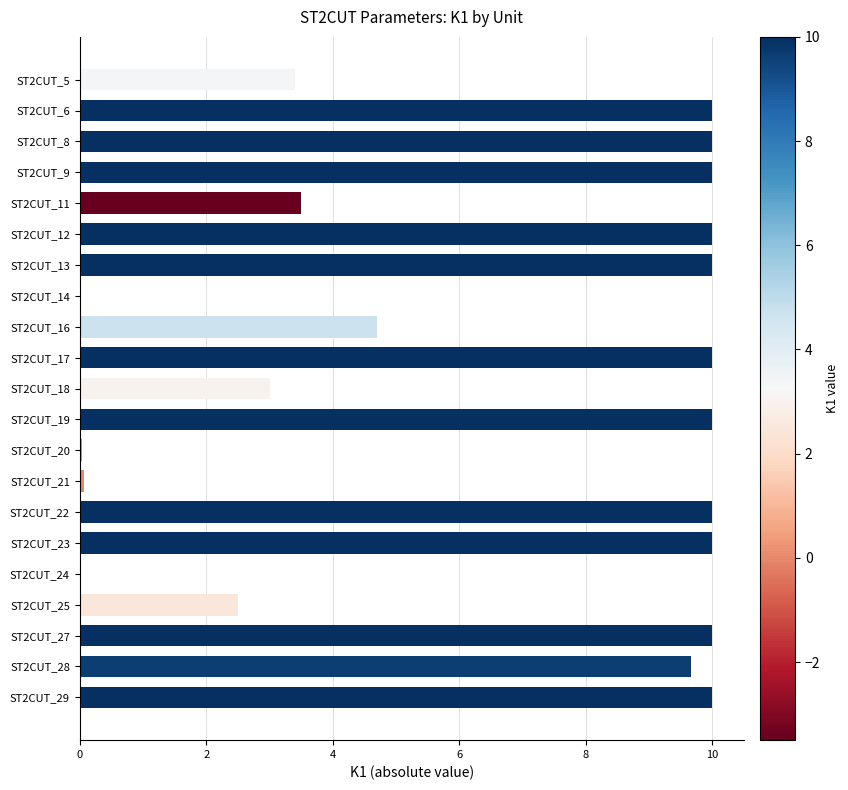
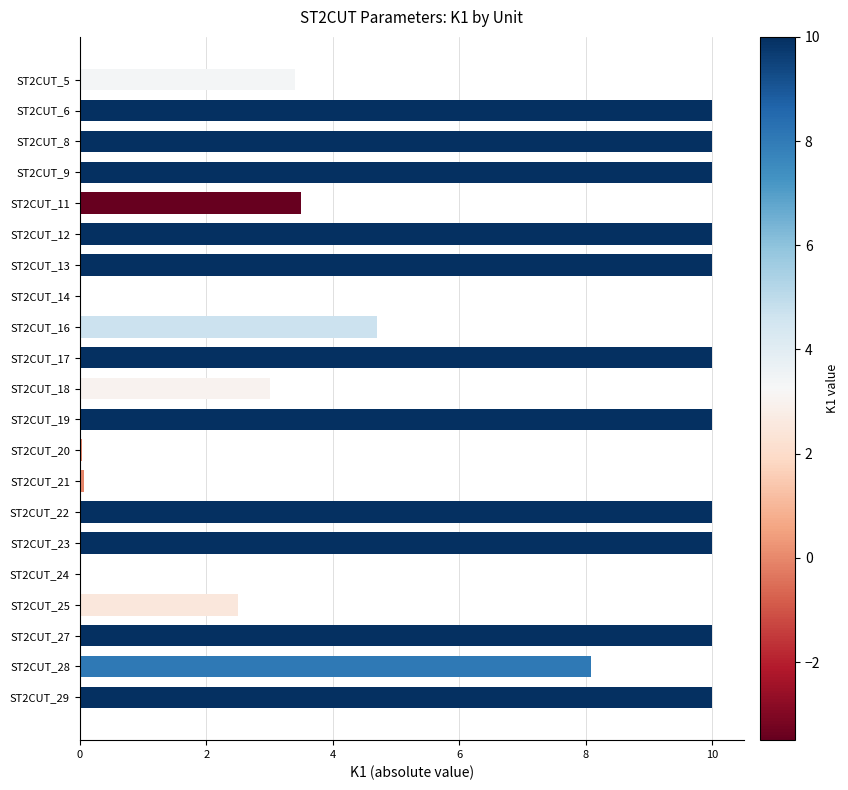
ST2CUT_28: 9.7 -> 8.1
